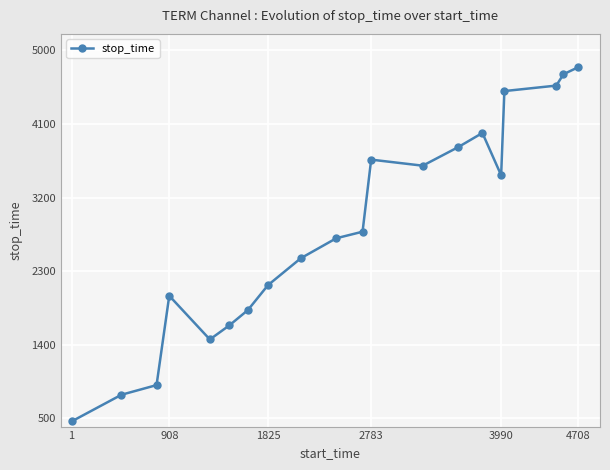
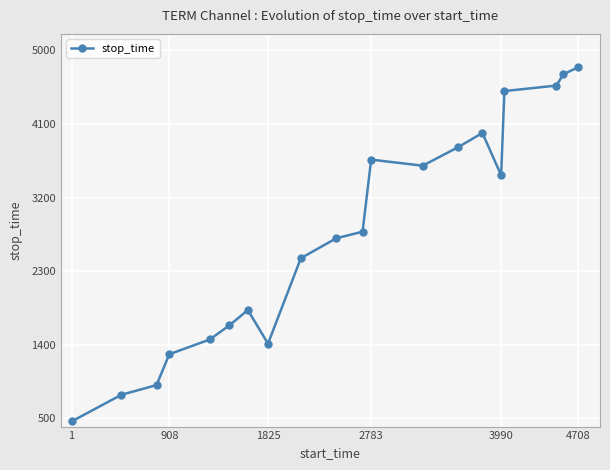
908: 2000 -> 1300
1825: 2100 -> 1400
